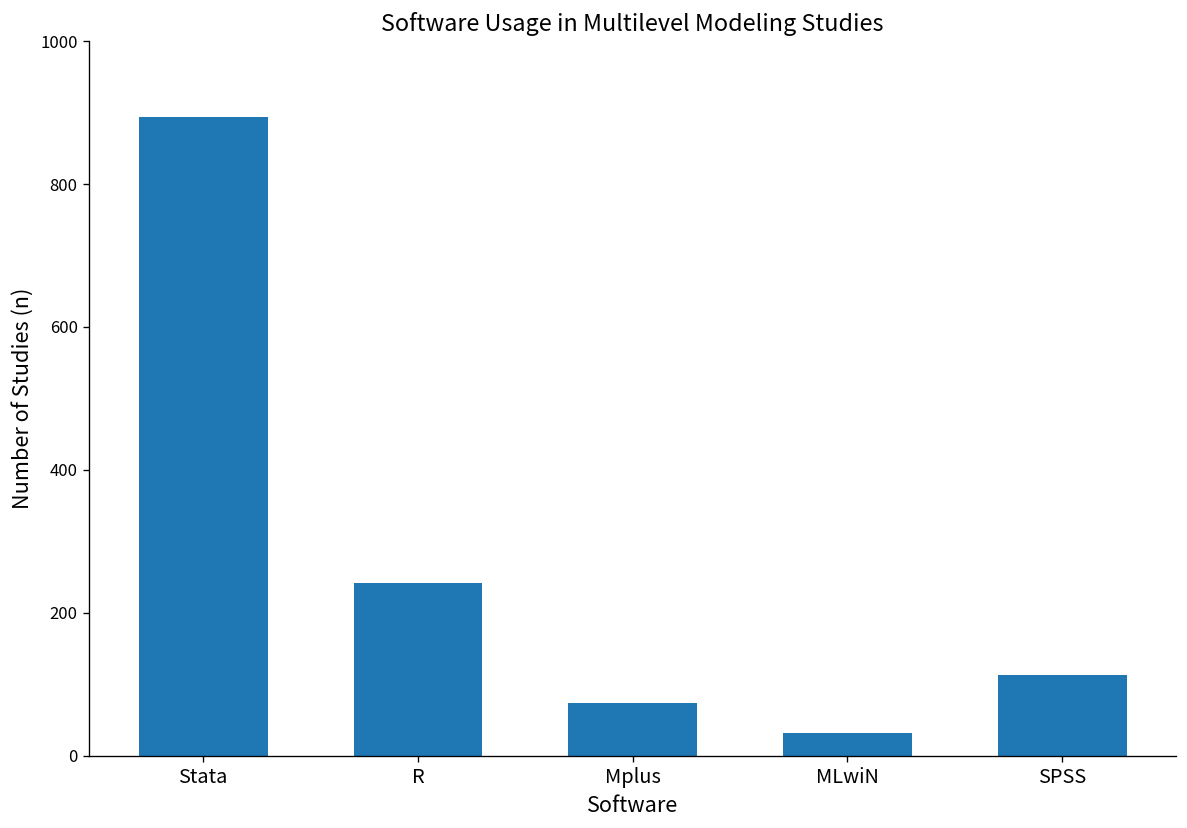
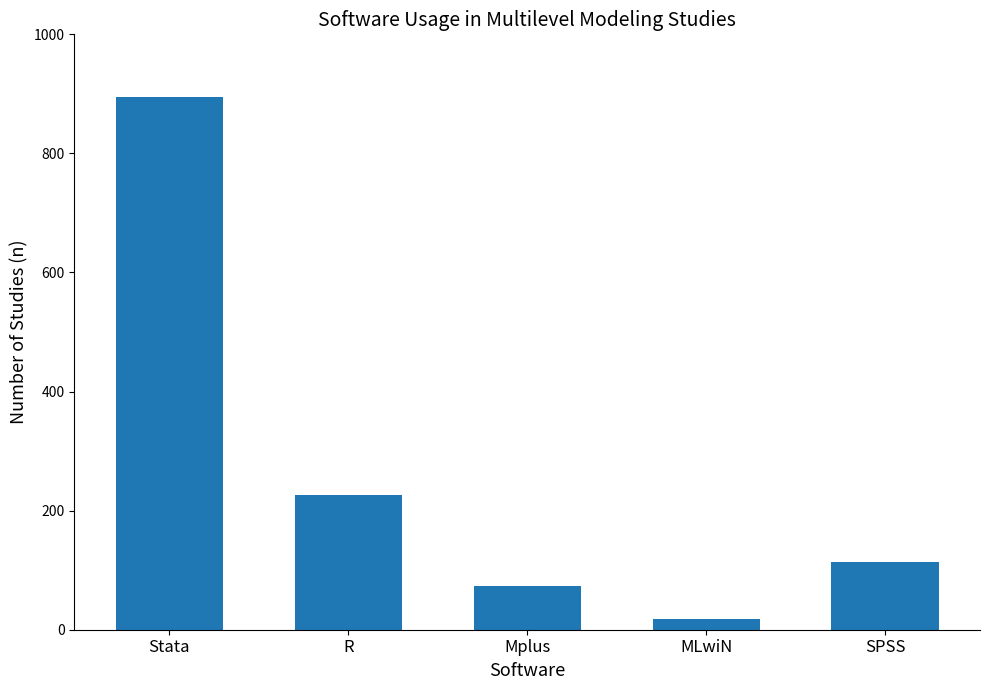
R: 240 -> 230
MLwiN: 30 -> 20
